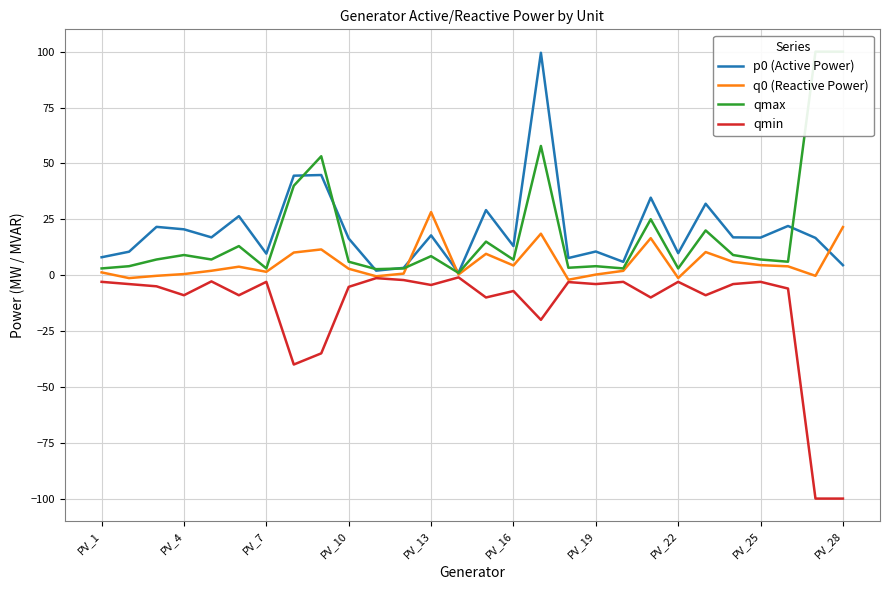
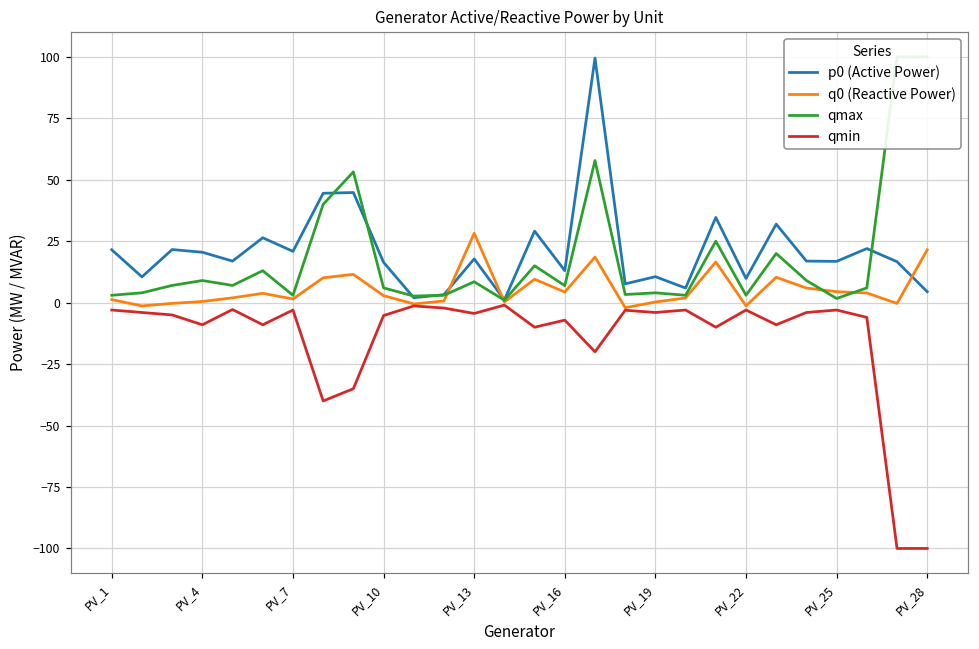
p0 (Active Power), PV_1: 8 -> 22
p0 (Active Power), PV_7: 10 -> 21
qmax, PV_25: 7 -> 2
